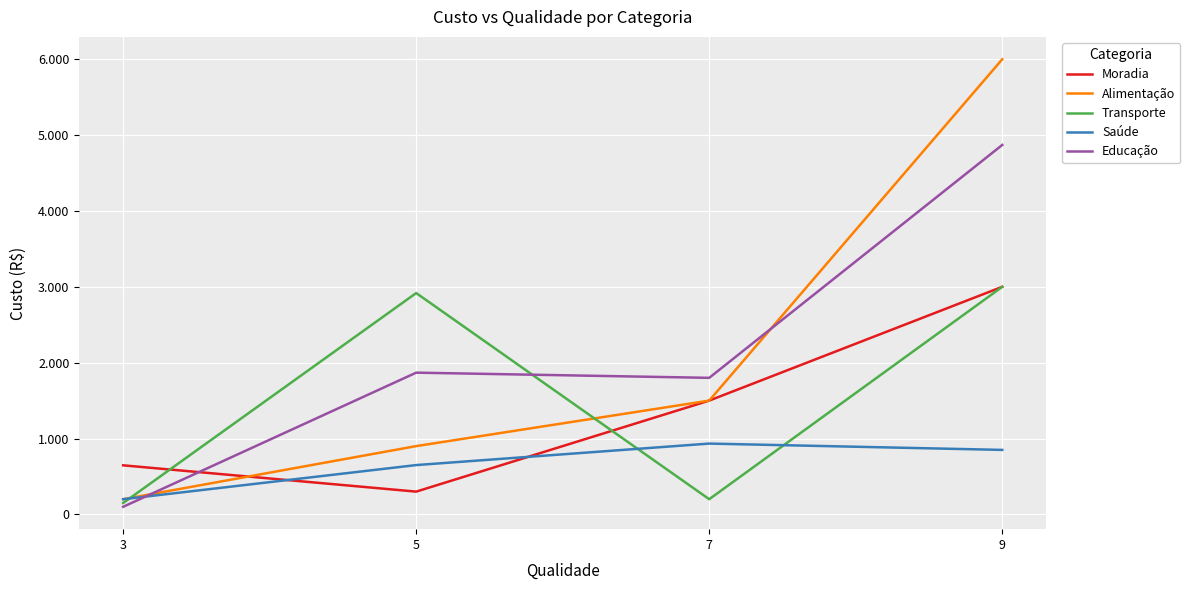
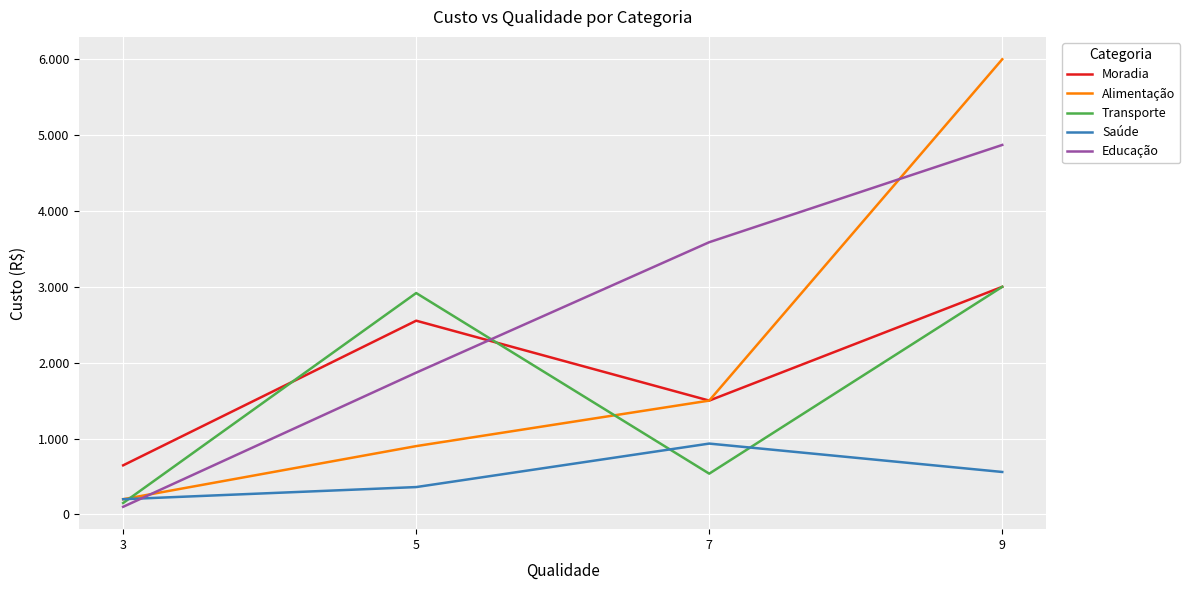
Moradia, 5: 0.3 -> 2.6
Saúde, 5: 0.7 -> 0.4
Transporte, 7: 0.2 -> 0.5
Educação, 7: 1.8 -> 3.6
Saúde, 9: 0.9 -> 0.6
